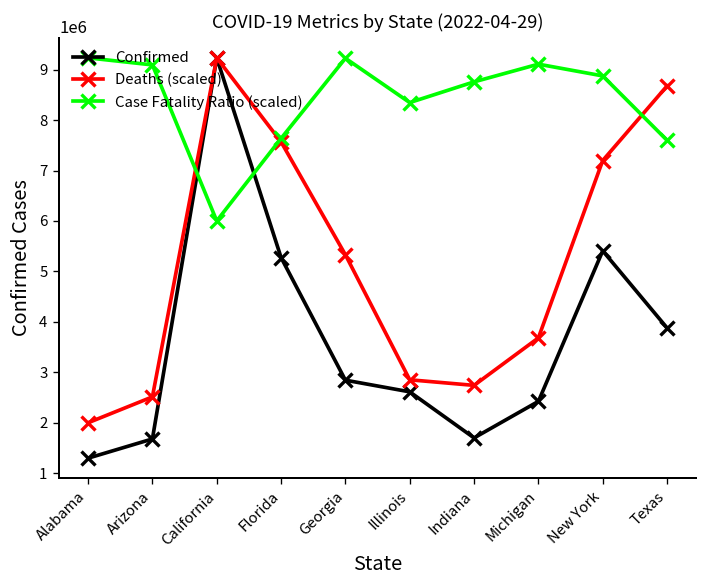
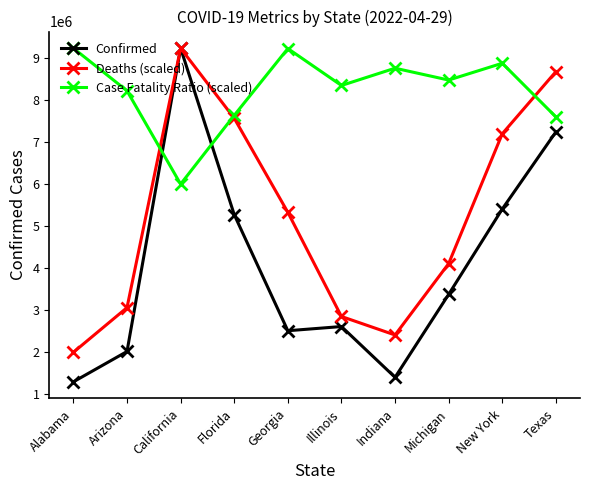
Confirmed, Arizona: 1700000 -> 2000000
Deaths (scaled), Arizona: 2500000 -> 3100000
Case Fatality Ratio (scaled), Arizona: 9100000 -> 8200000
Confirmed, Georgia: 2800000 -> 2500000
Confirmed, Indiana: 1700000 -> 1400000
Deaths (scaled), Indiana: 2700000 -> 2400000
Confirmed, Michigan: 2400000 -> 3400000
Deaths (scaled), Michigan: 3700000 -> 4100000
Case Fatality Ratio (scaled), Michigan: 9100000 -> 8500000
Confirmed, Texas: 3900000 -> 7200000
